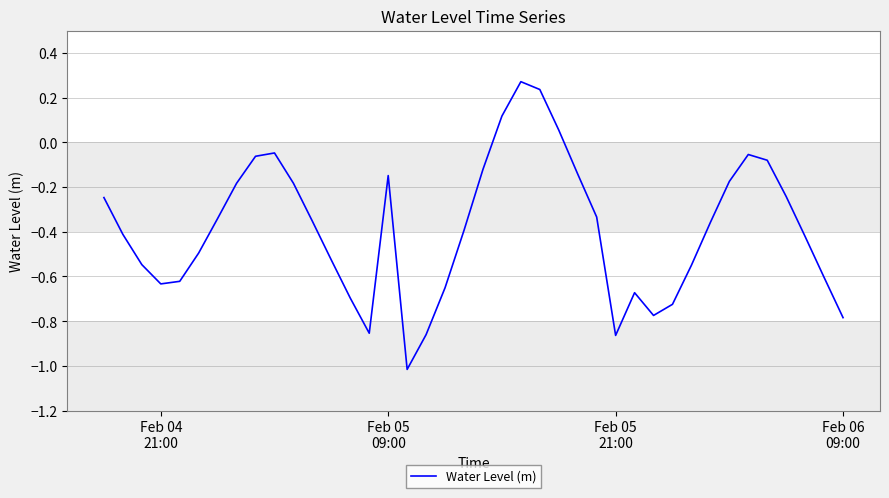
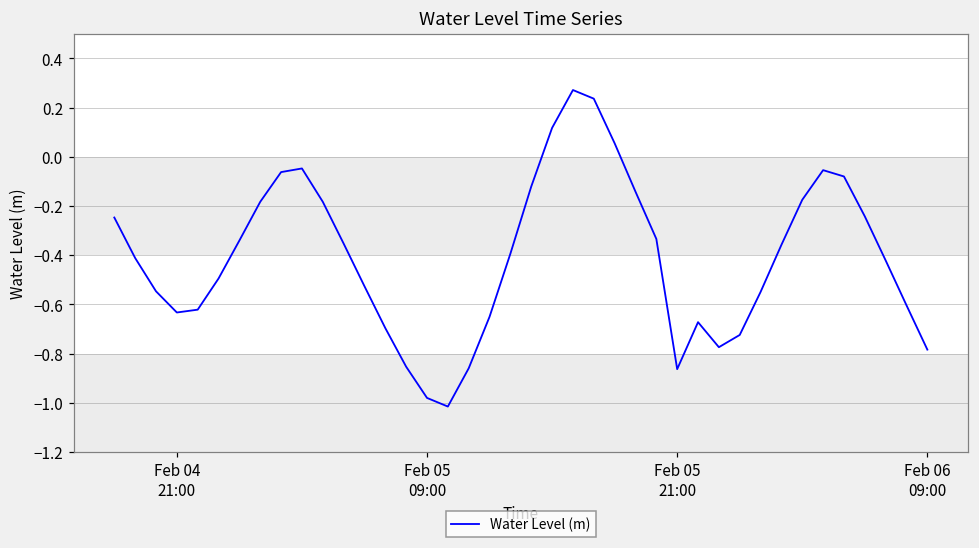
Feb 05 09:00: -0.15 -> -0.98
